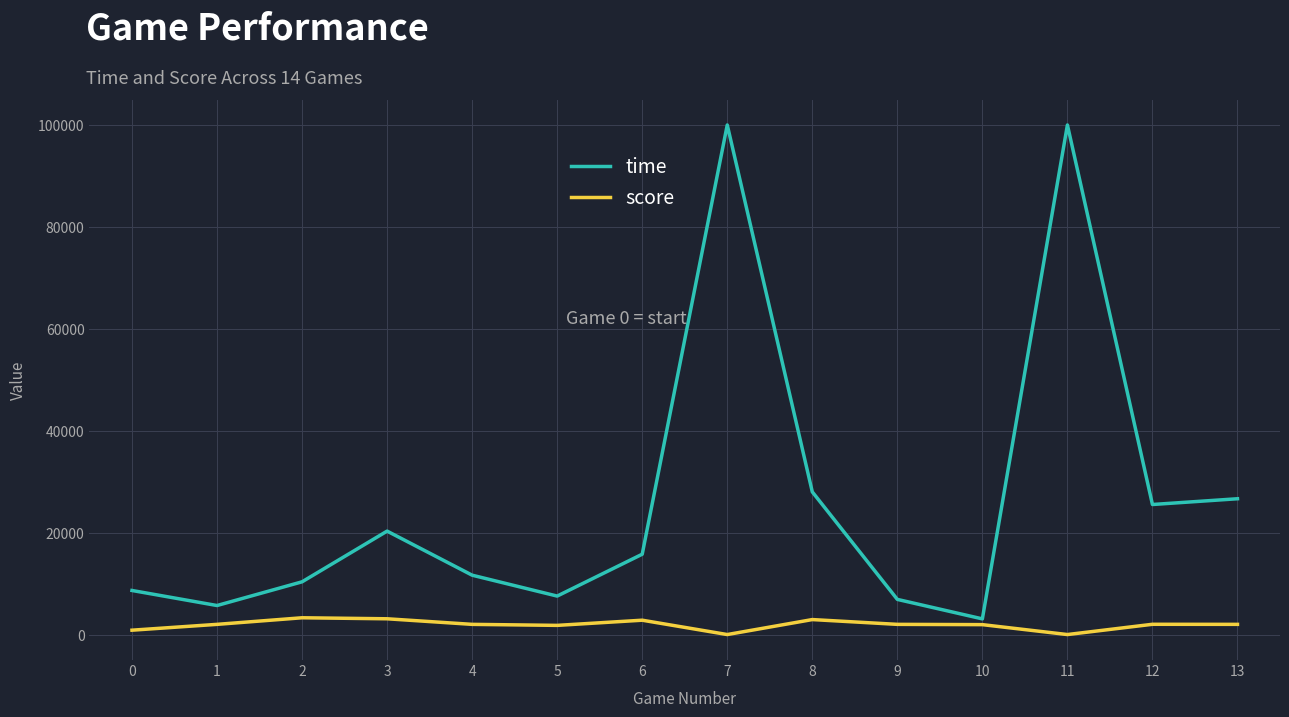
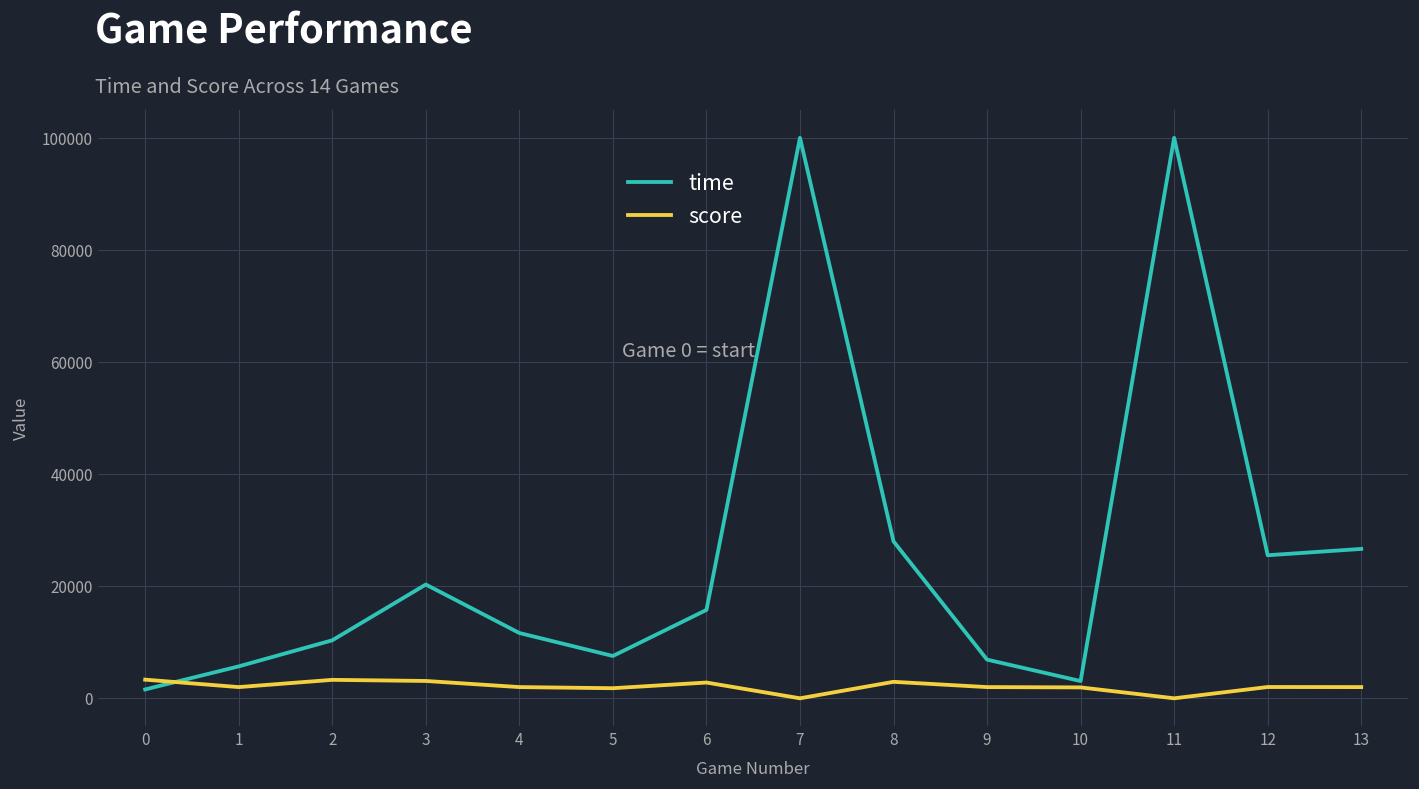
time, 0: 9000 -> 2000
score, 0: 1000 -> 3000
